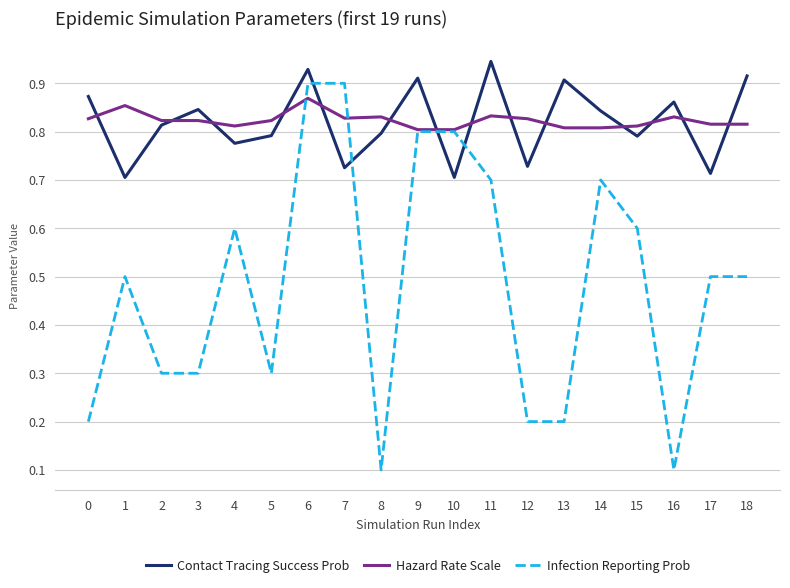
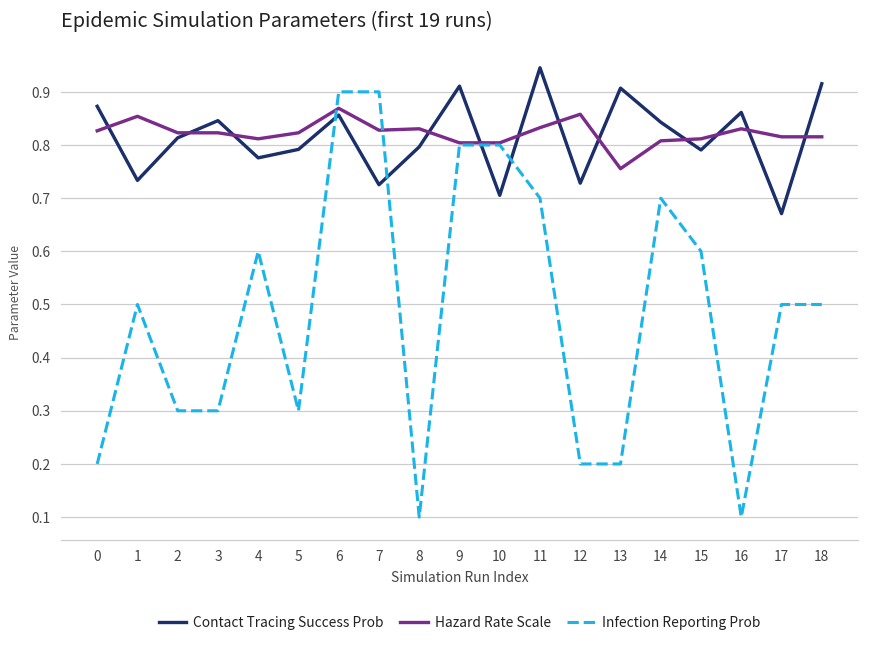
Contact Tracing Success Prob, 1: 0.71 -> 0.73
Contact Tracing Success Prob, 6: 0.93 -> 0.86
Hazard Rate Scale, 12: 0.83 -> 0.86
Hazard Rate Scale, 13: 0.81 -> 0.76
Contact Tracing Success Prob, 17: 0.71 -> 0.67
